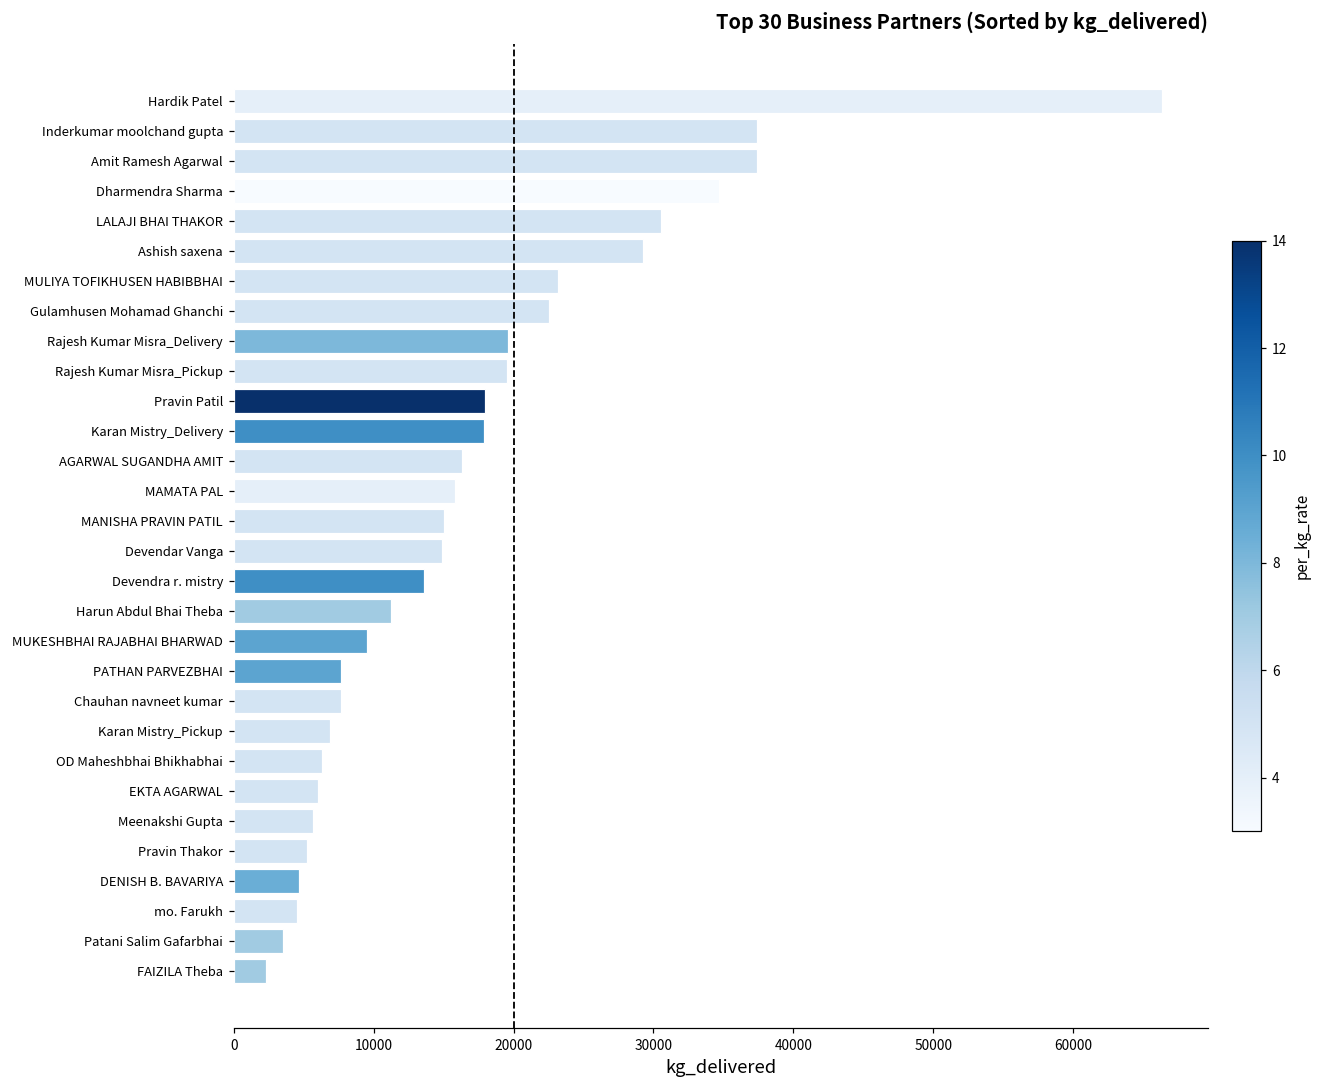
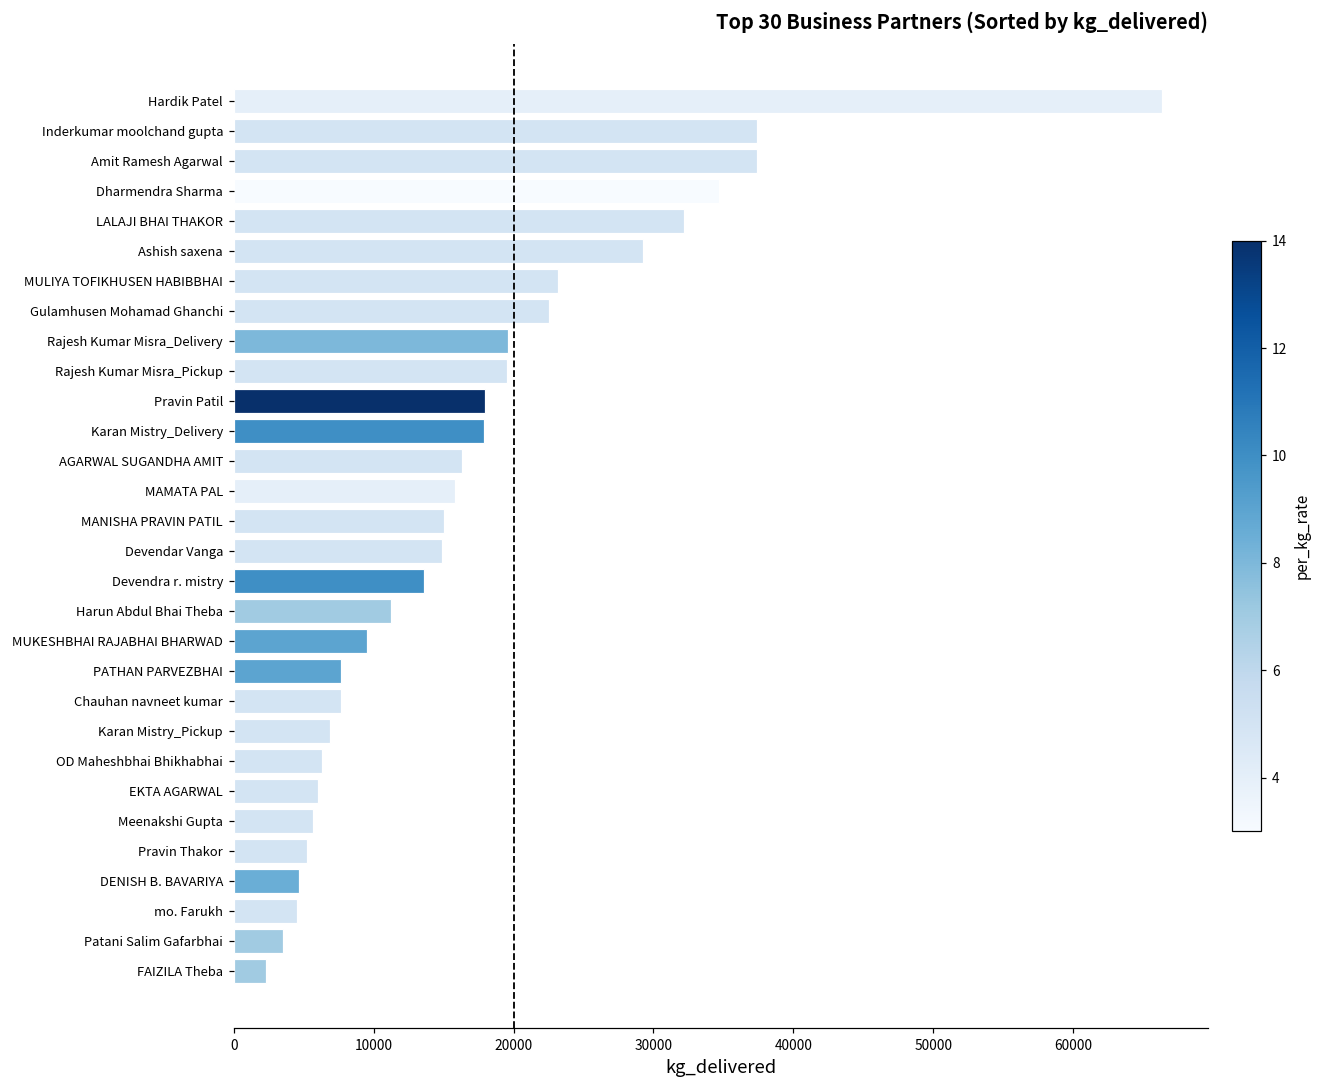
LALAJI BHAI THAKOR: 30600 -> 32200
